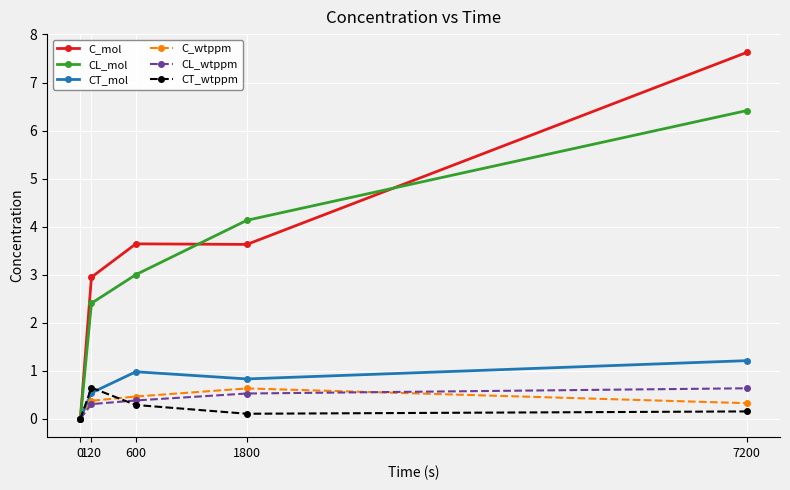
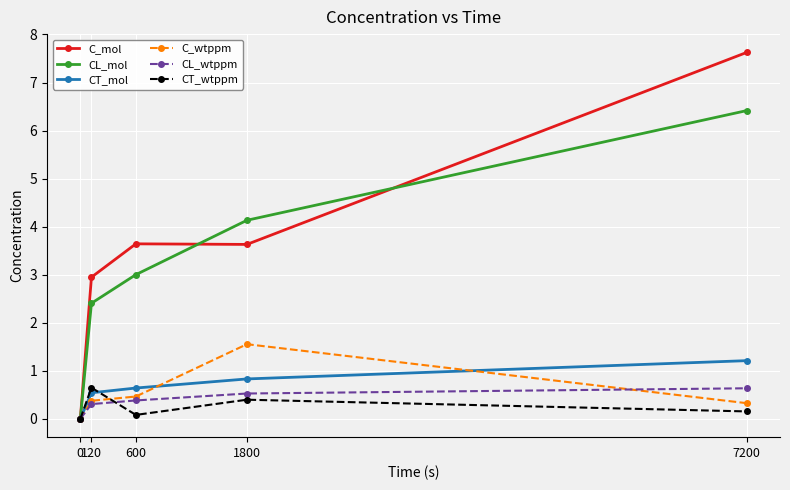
CT_mol, 600: 1.0 -> 0.6
CT_wtppm, 600: 0.3 -> 0.1
C_wtppm, 1800: 0.6 -> 1.6
CT_wtppm, 1800: 0.1 -> 0.4
